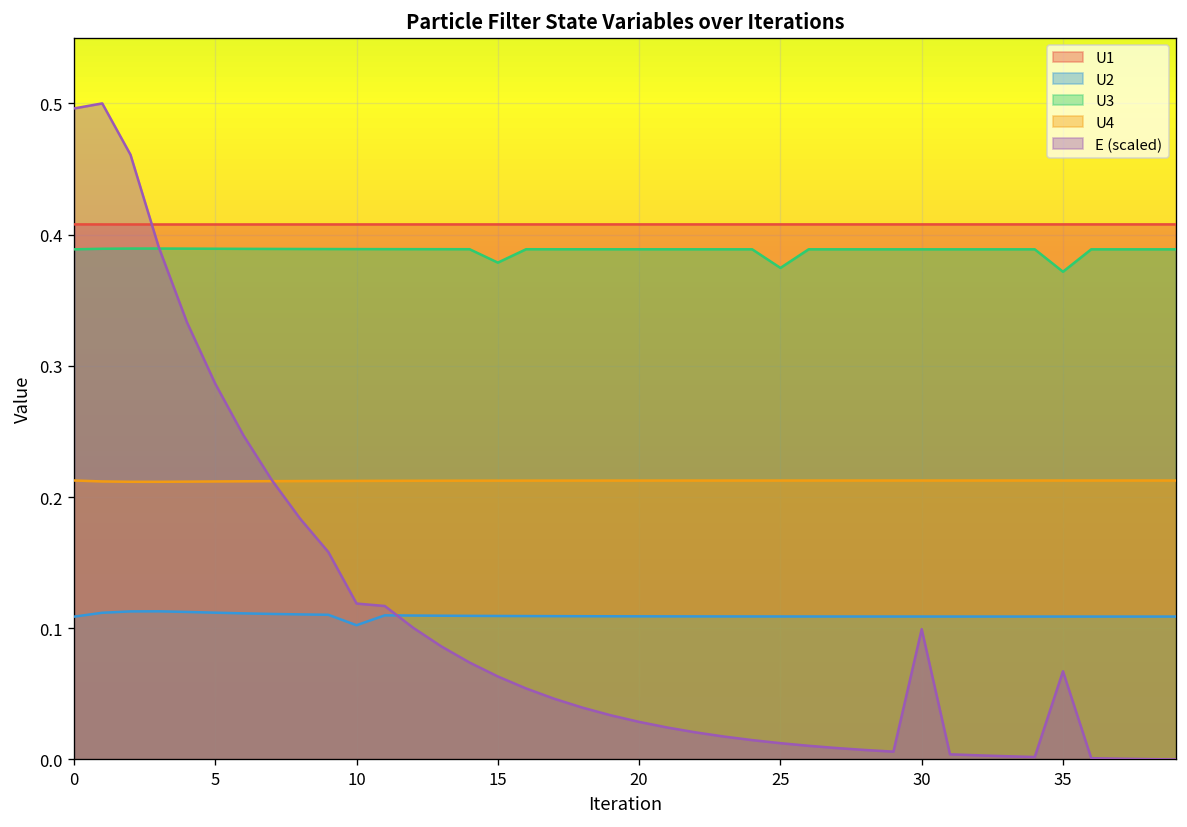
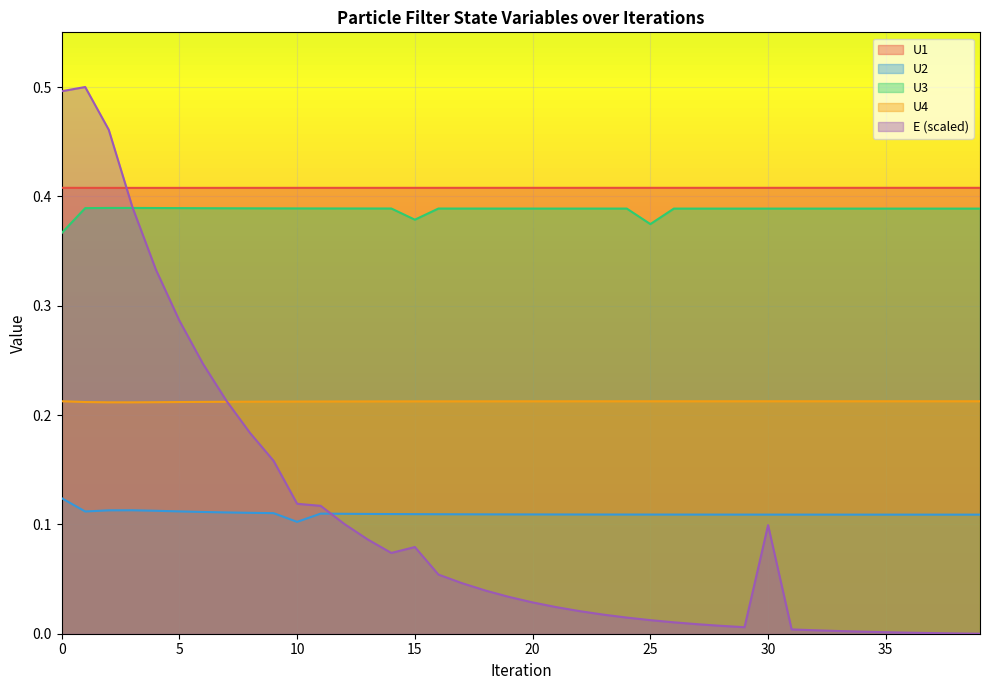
U2, 0: 0.109 -> 0.124
U3, 0: 0.389 -> 0.366
E (scaled), 15: 0.063 -> 0.079
U3, 35: 0.372 -> 0.389
E (scaled), 35: 0.067 -> 0.001
